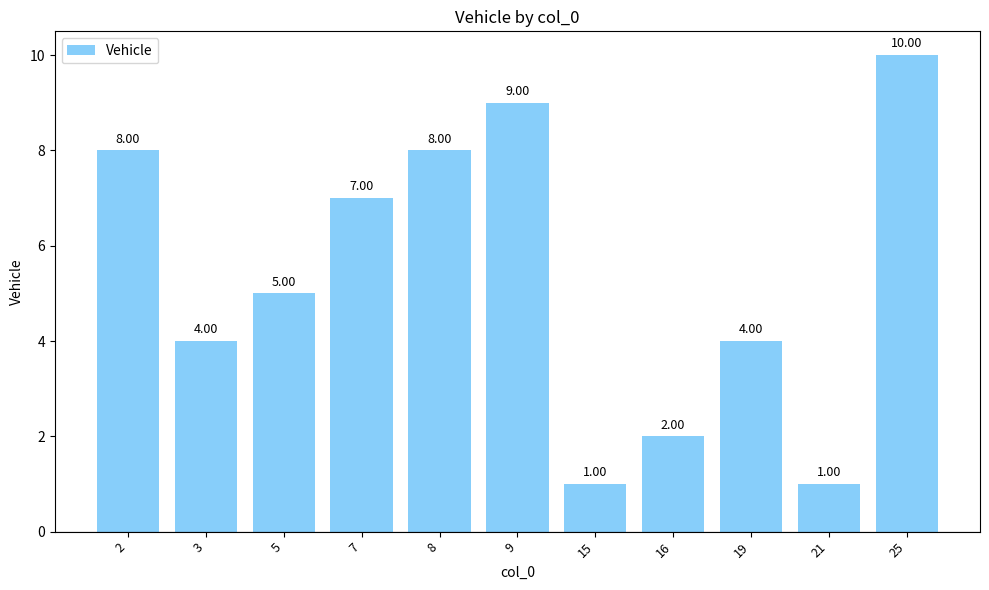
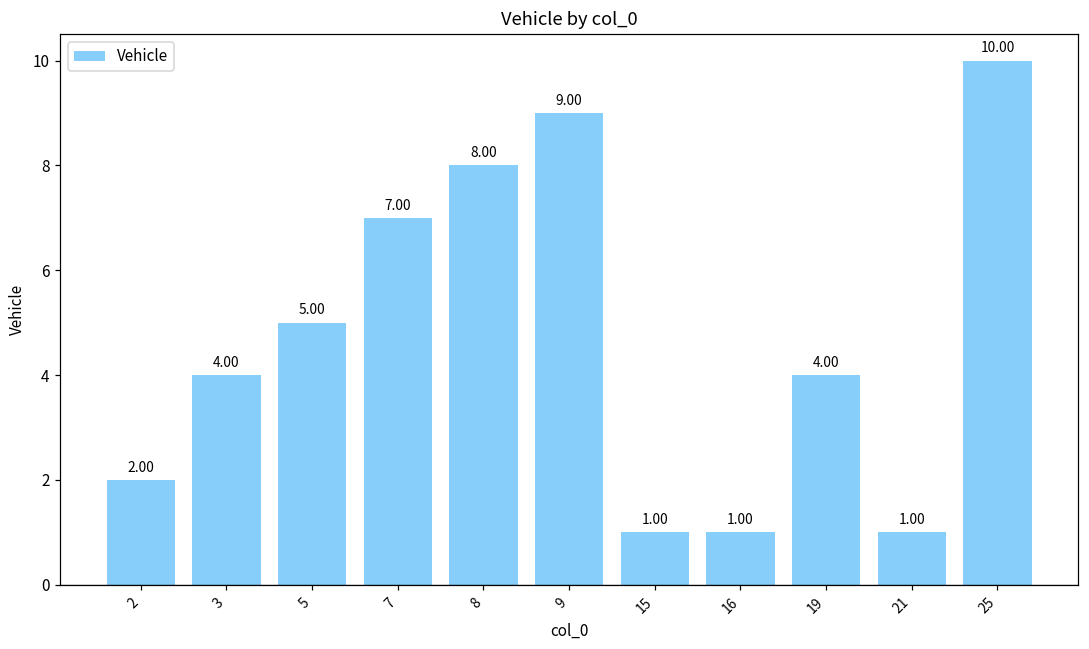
2: 8.00 -> 2.00
16: 2.00 -> 1.00
